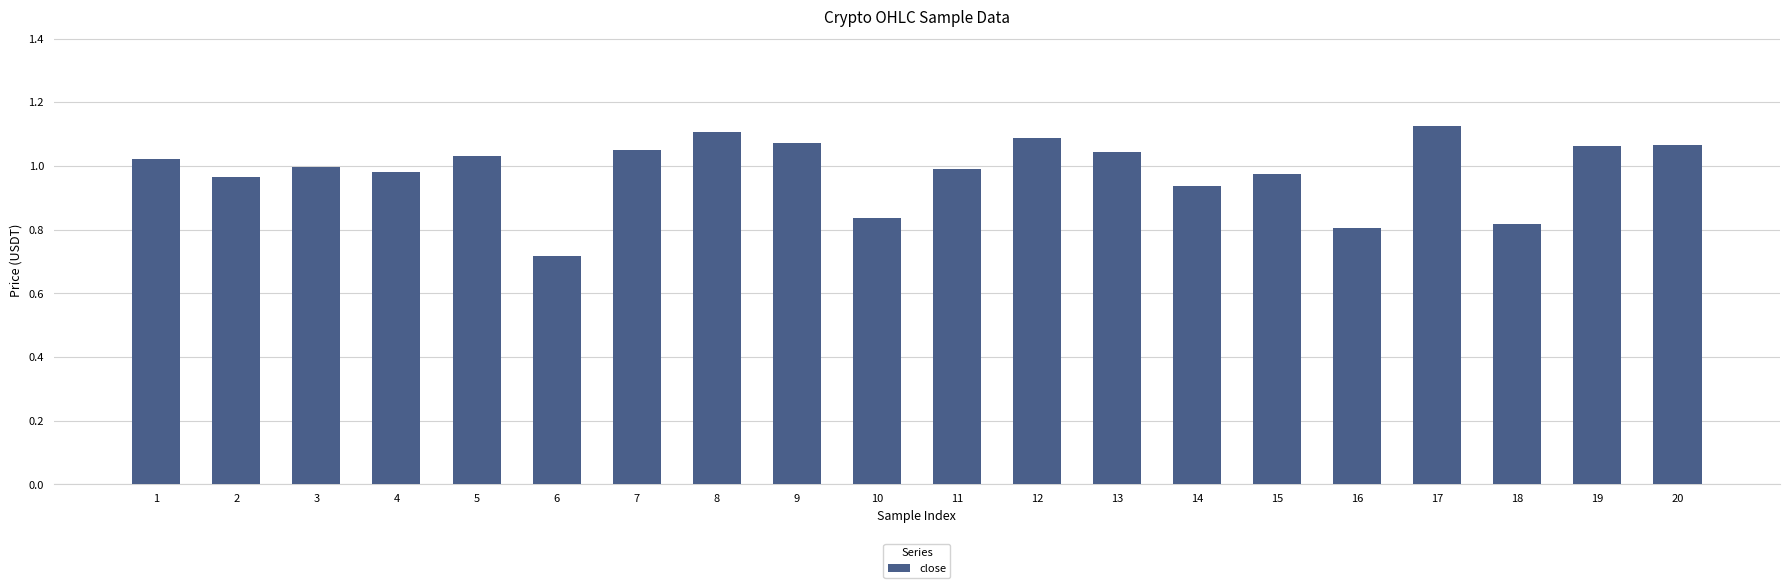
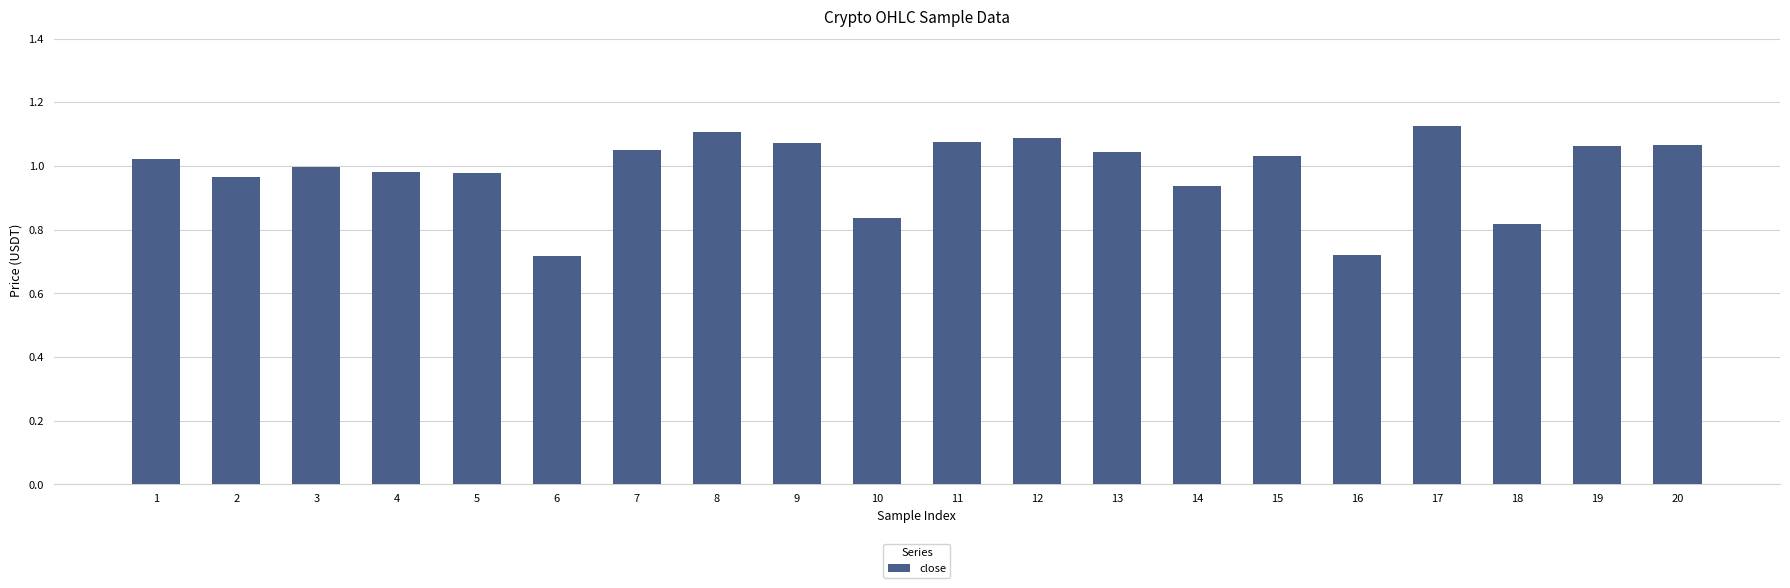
5: 1.03 -> 0.98
11: 0.99 -> 1.07
15: 0.98 -> 1.03
16: 0.81 -> 0.72
